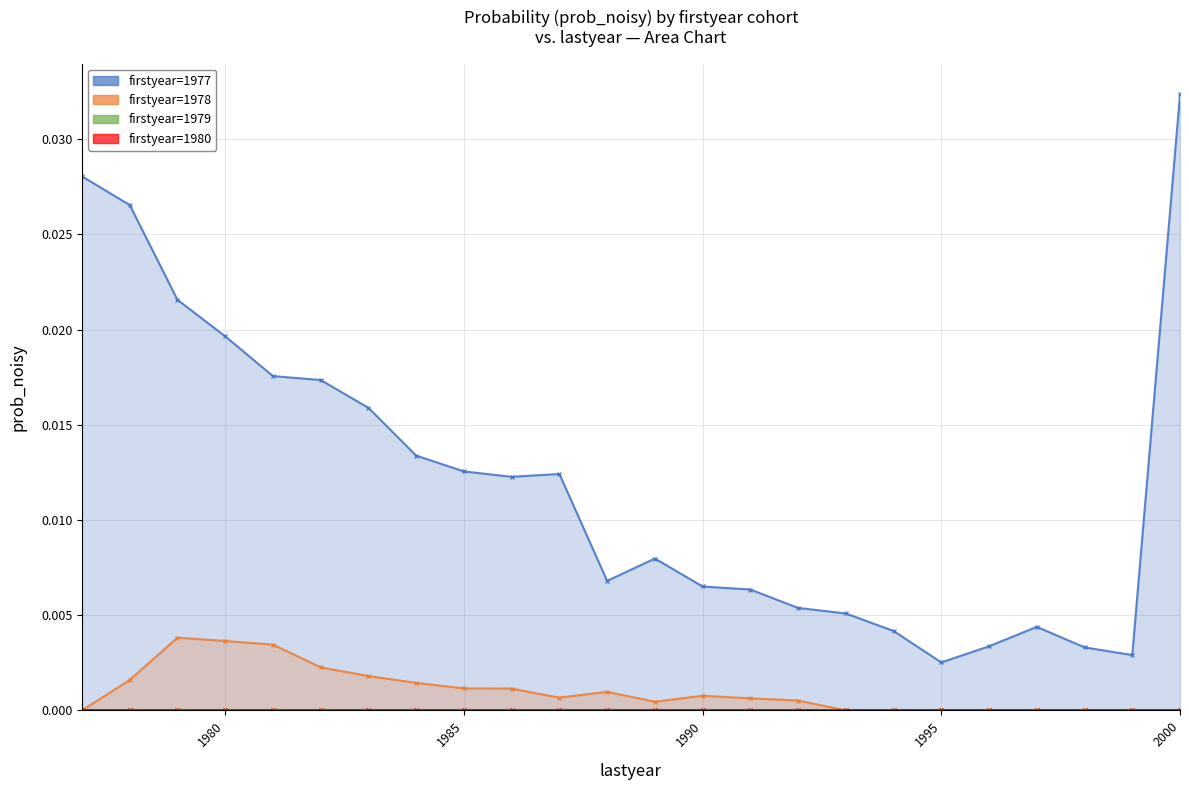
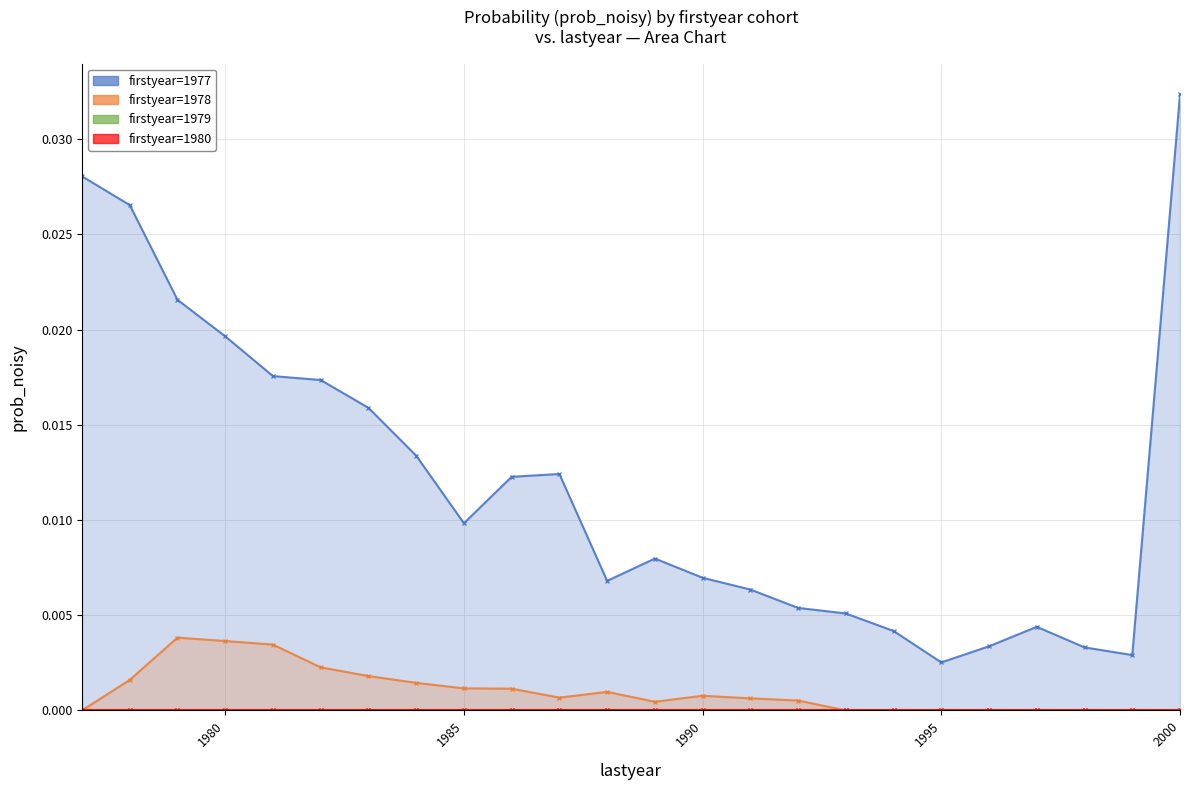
firstyear=1977, 1985: 0.0126 -> 0.0098
firstyear=1977, 1990: 0.0065 -> 0.0070
